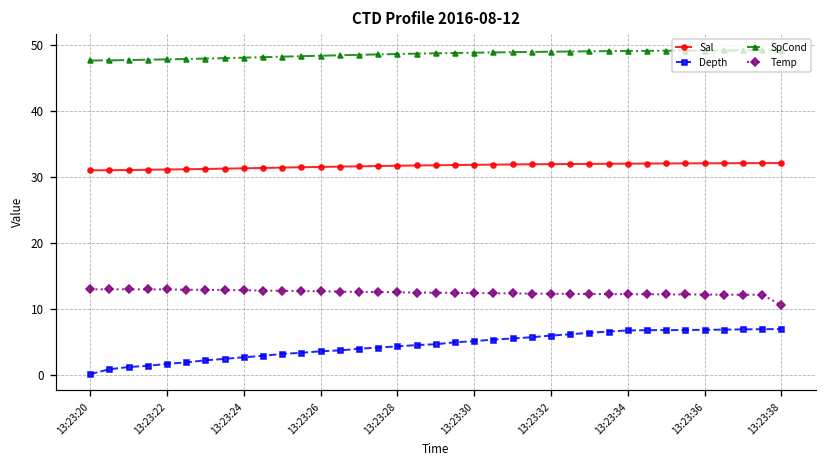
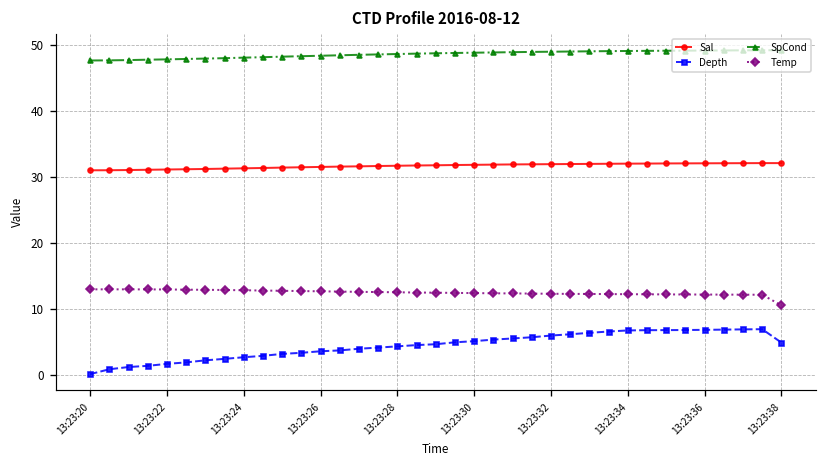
Depth, 13:23:38: 7 -> 5
